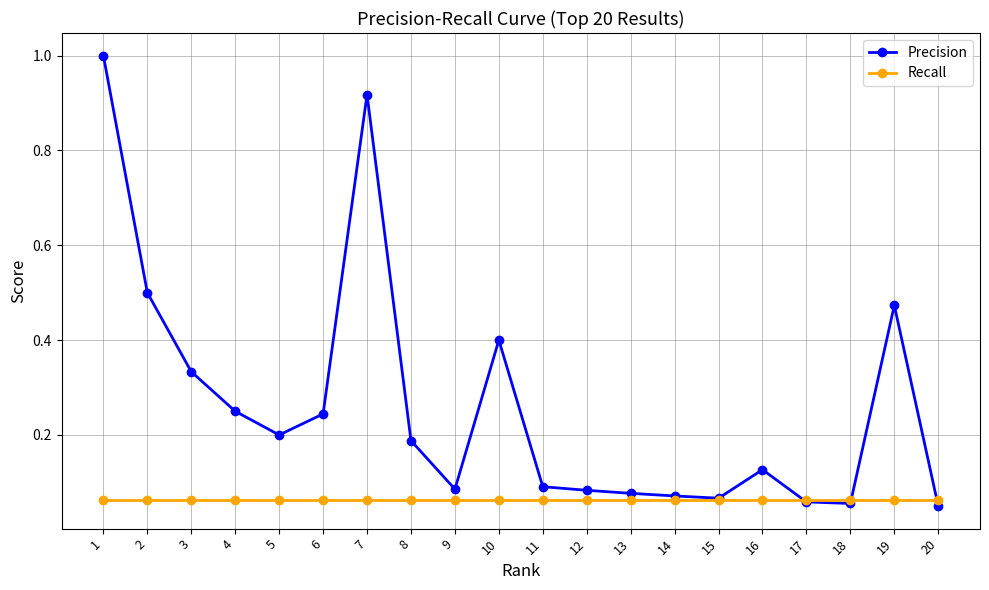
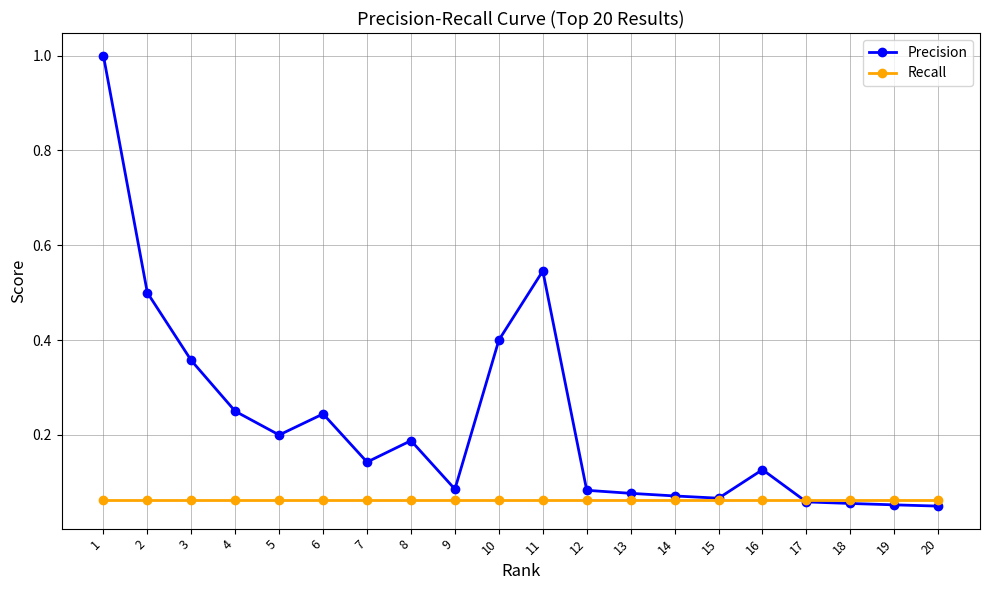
Precision, 3: 0.33 -> 0.36
Precision, 7: 0.92 -> 0.14
Precision, 11: 0.09 -> 0.55
Precision, 19: 0.47 -> 0.05
